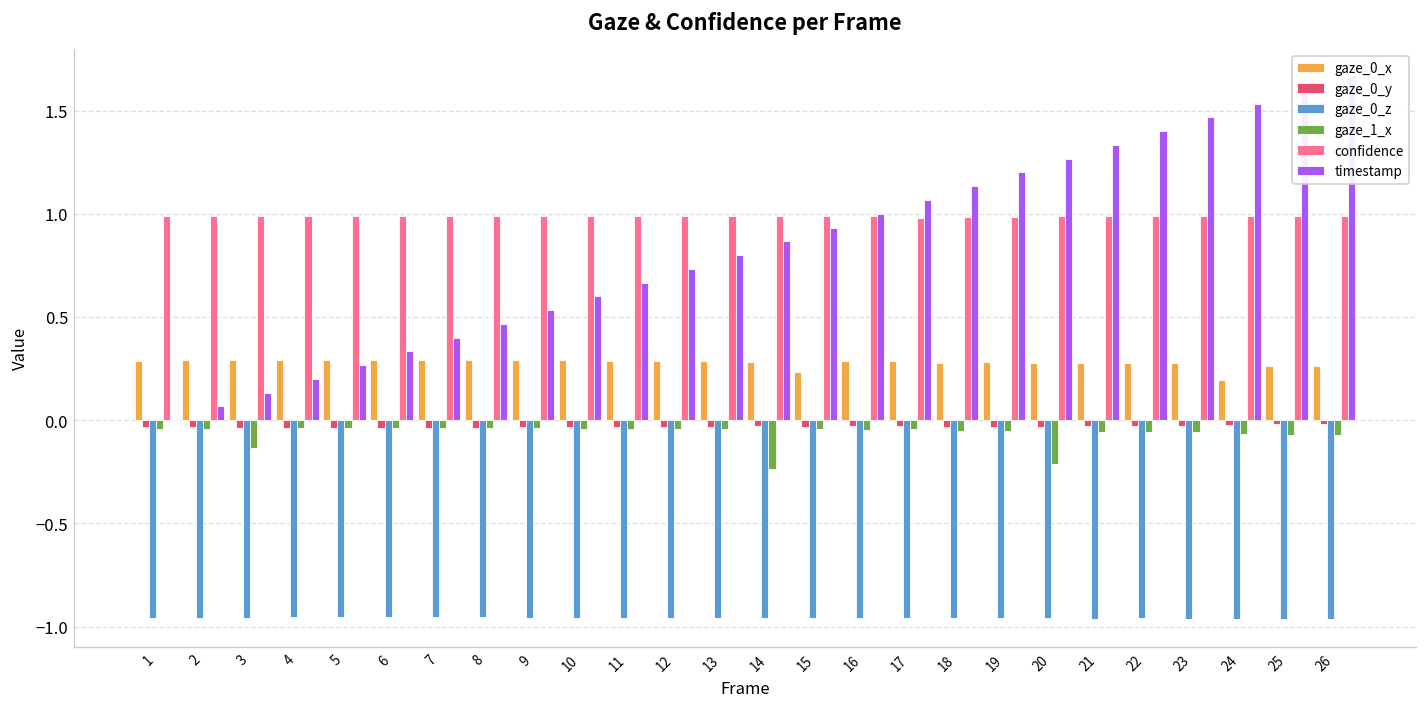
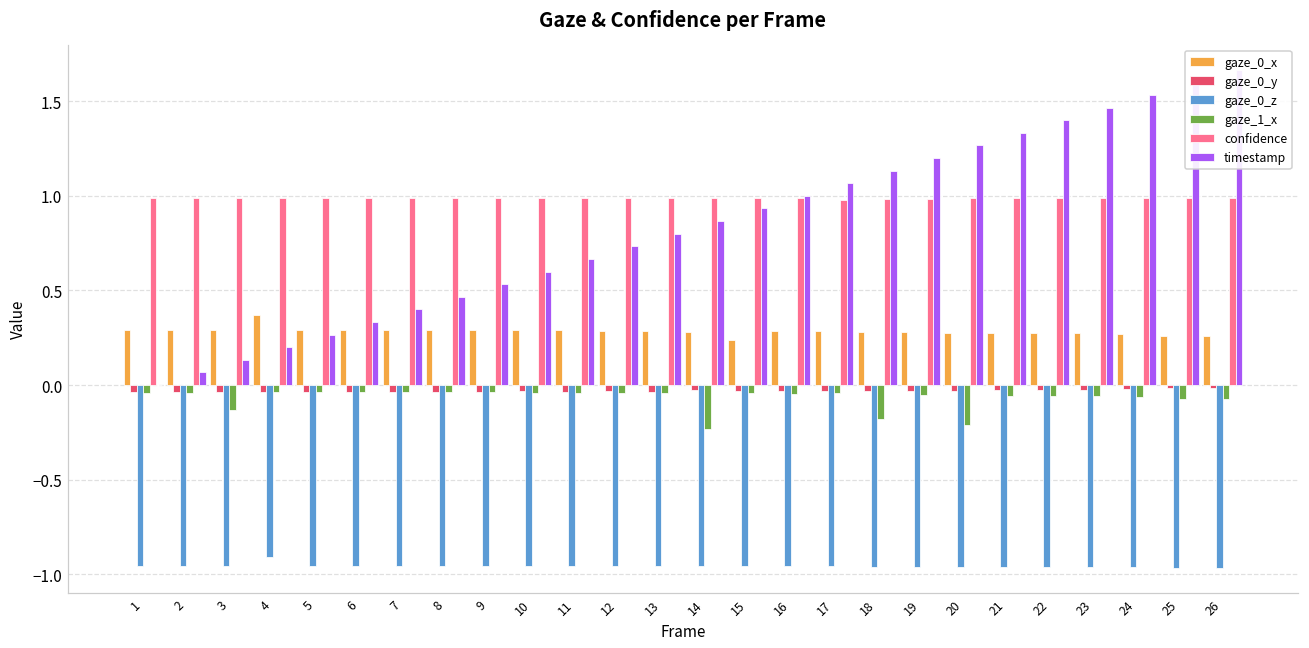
gaze_0_x, 4: 0.29 -> 0.37
gaze_0_z, 4: -0.96 -> -0.91
gaze_1_x, 18: -0.05 -> -0.18
gaze_0_x, 24: 0.19 -> 0.27
